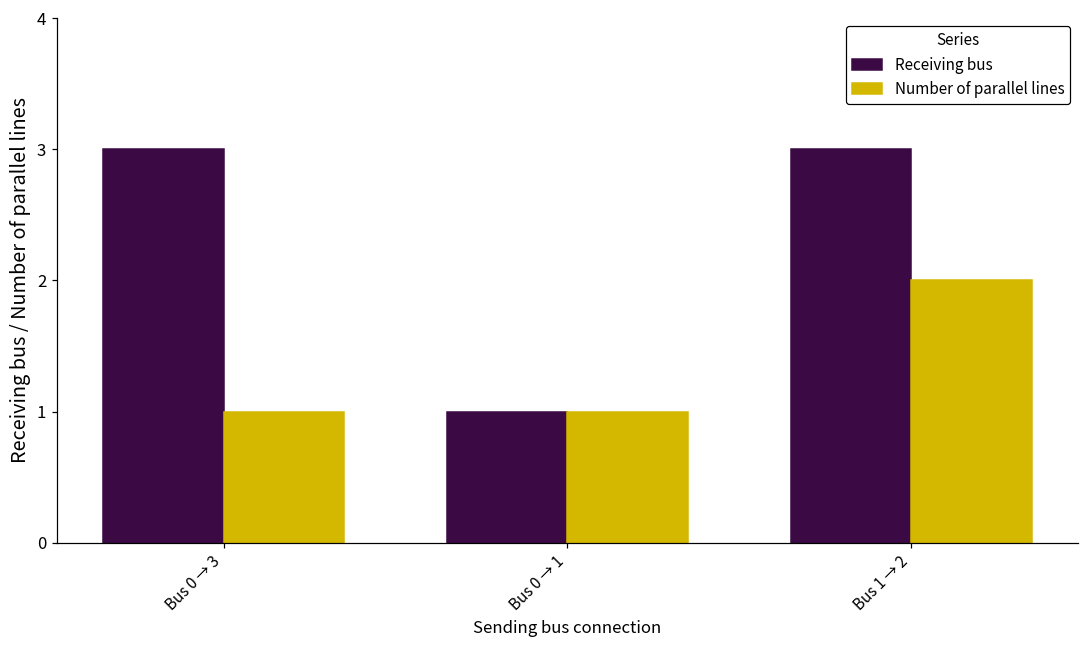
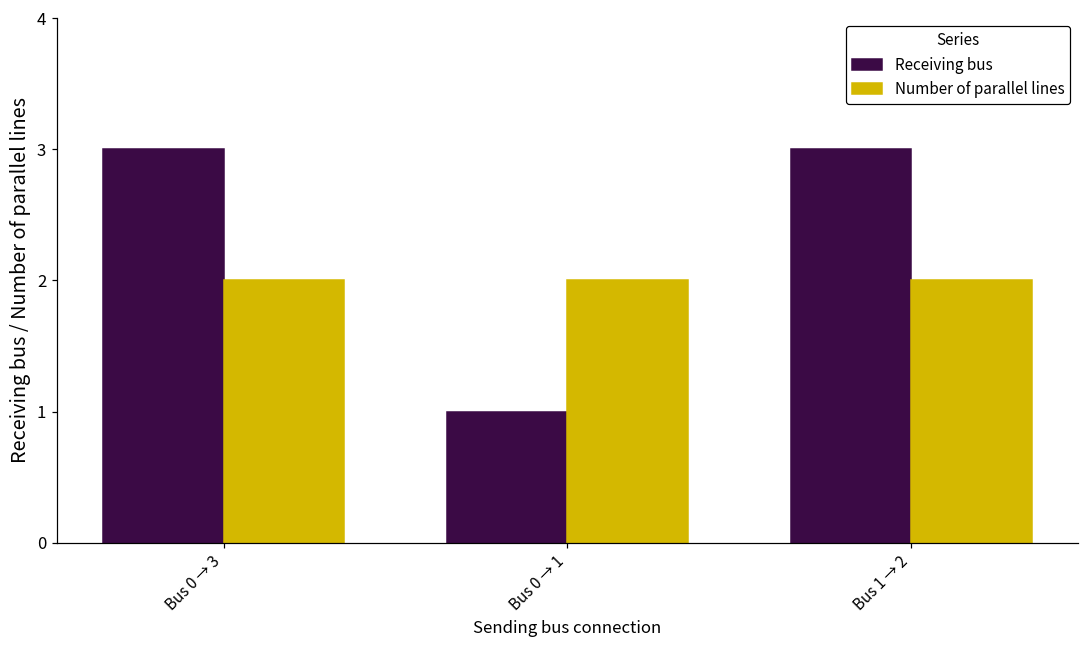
Number of parallel lines, Bus 0 → 3: 1 -> 2
Number of parallel lines, Bus 0 → 1: 1 -> 2
